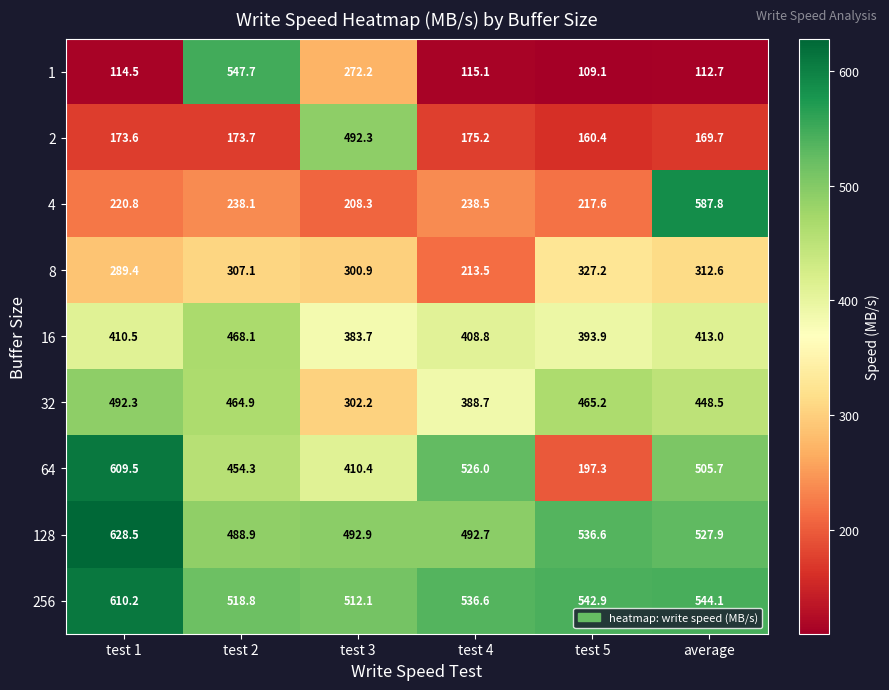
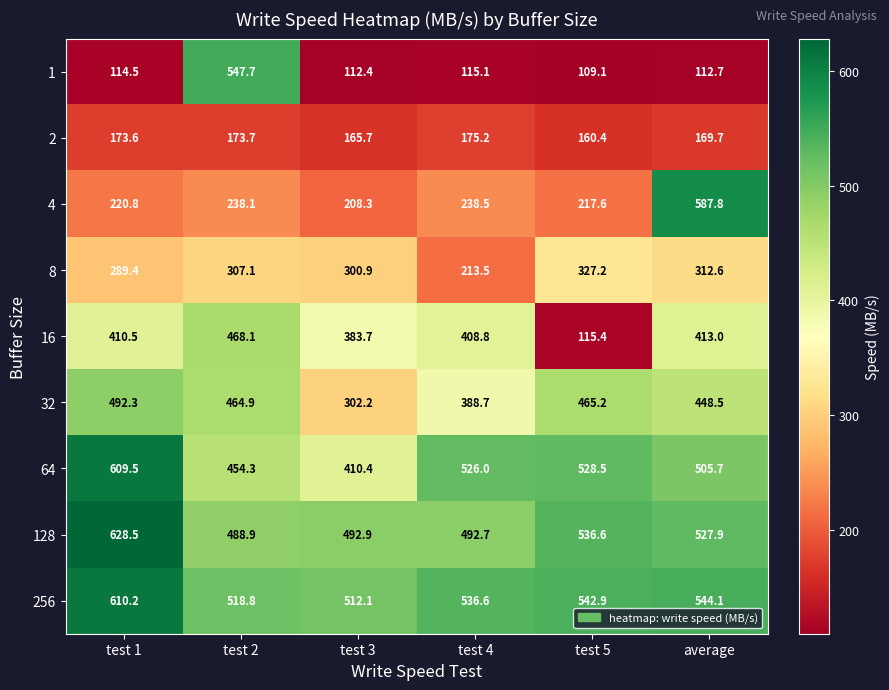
1, test 3: 272.2 -> 112.4
2, test 3: 492.3 -> 165.7
16, test 5: 393.9 -> 115.4
64, test 5: 197.3 -> 528.5
